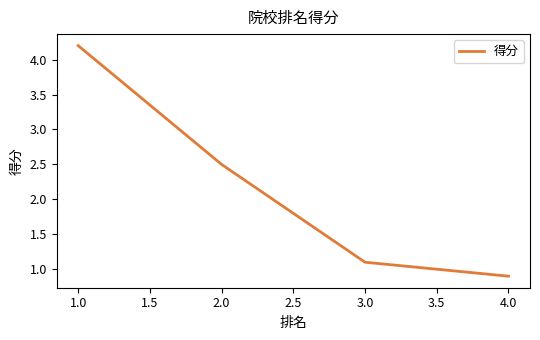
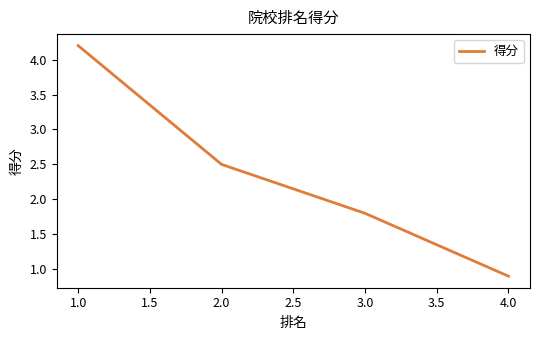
3.0: 1.1 -> 1.8
